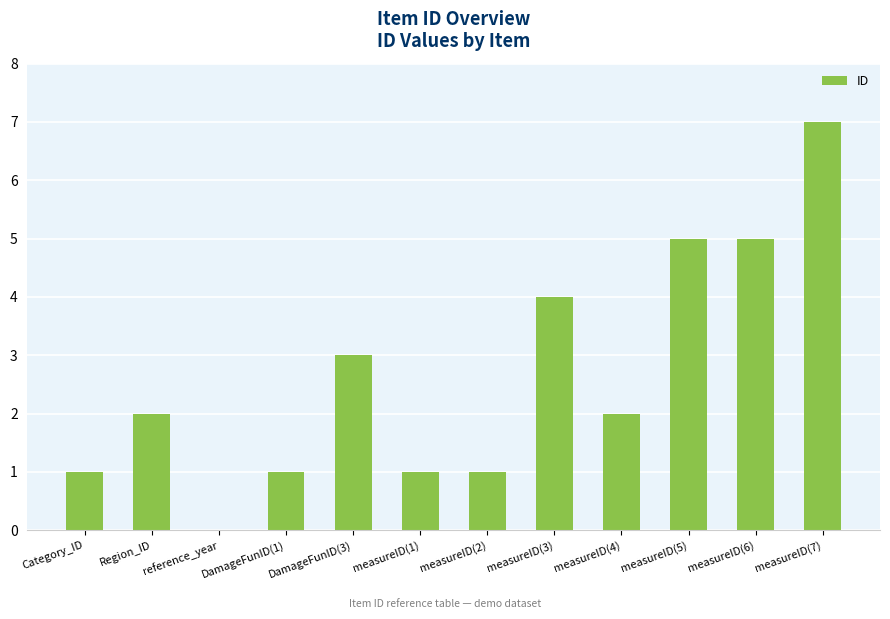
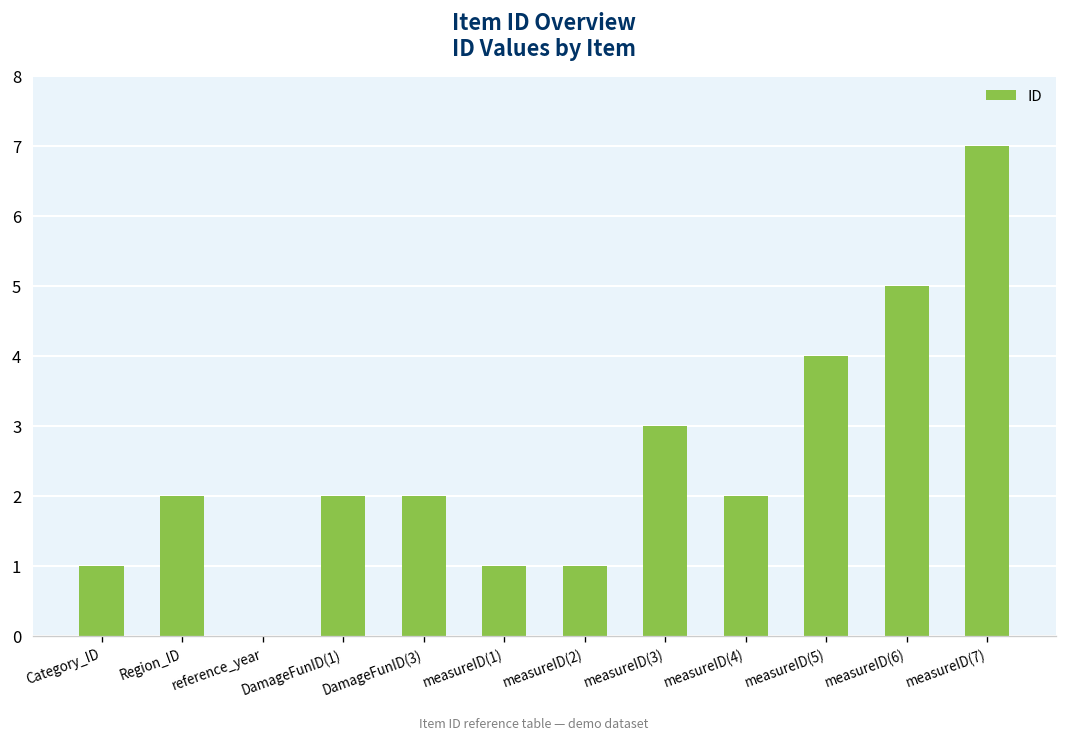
DamageFunID(1): 1 -> 2
DamageFunID(3): 3 -> 2
measureID(3): 4 -> 3
measureID(5): 5 -> 4
